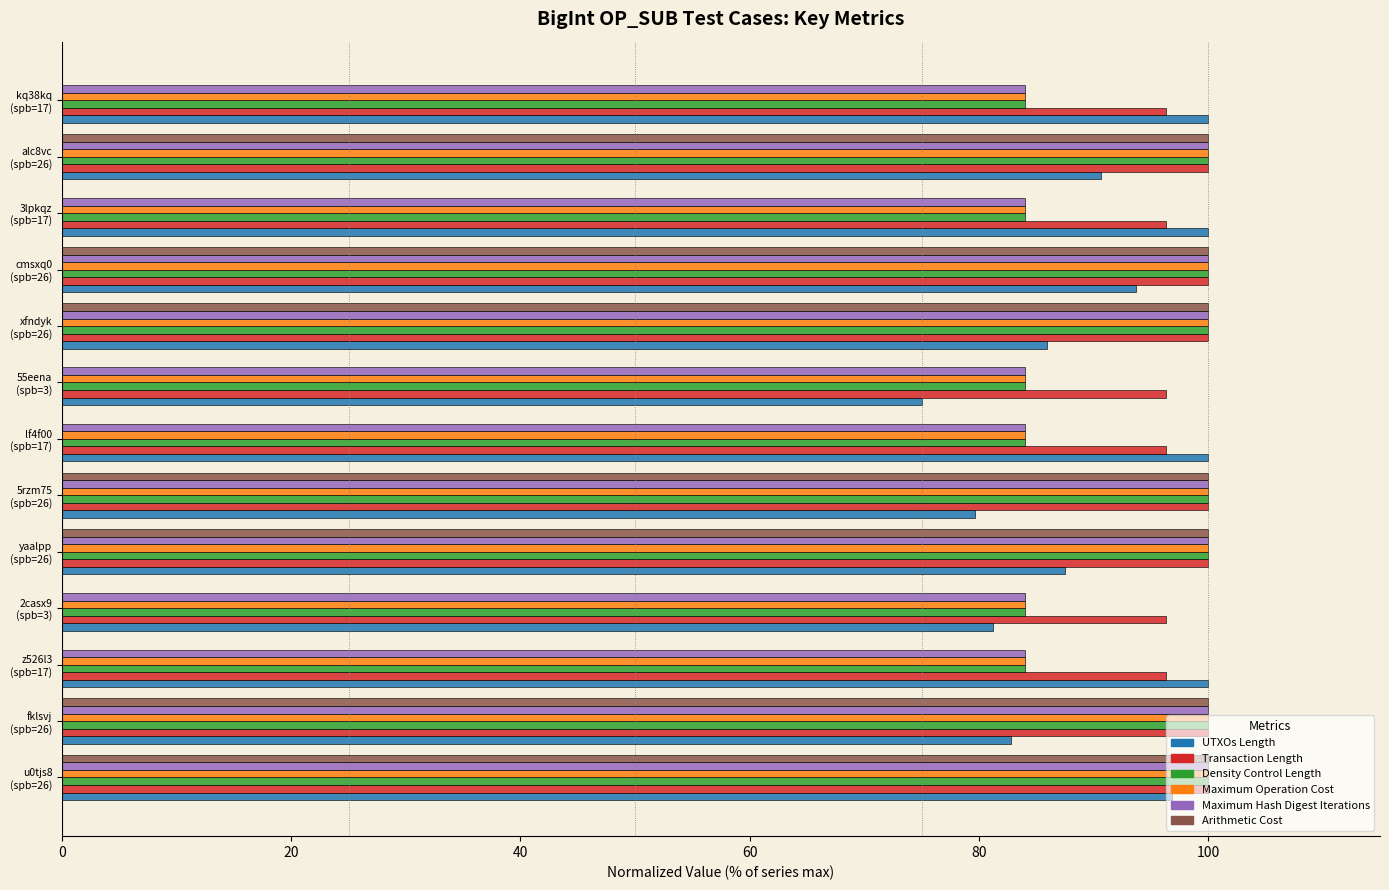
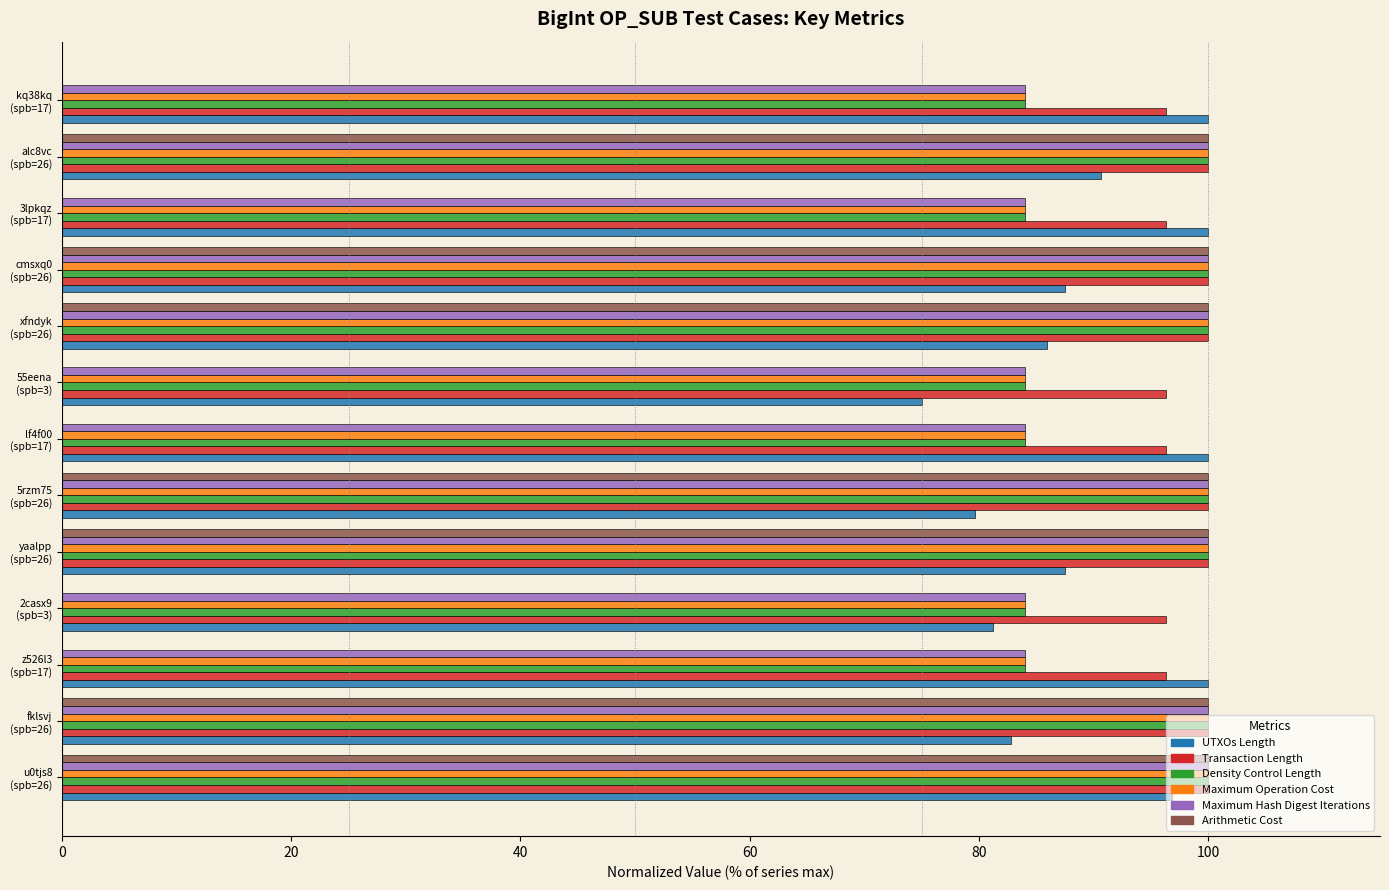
UTXOs Length, cmsxq0 (spb=26): 93.8 -> 87.5
